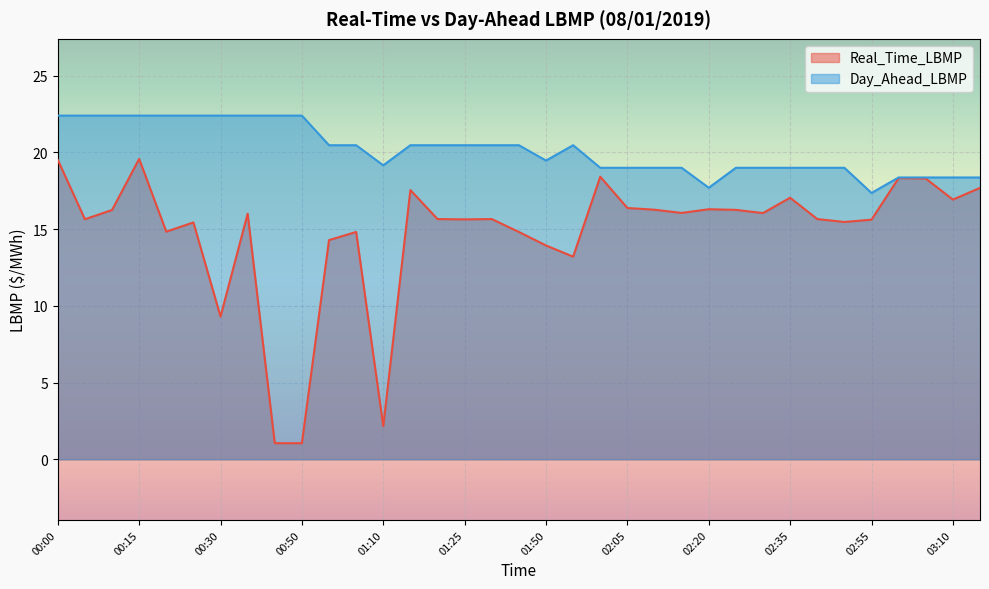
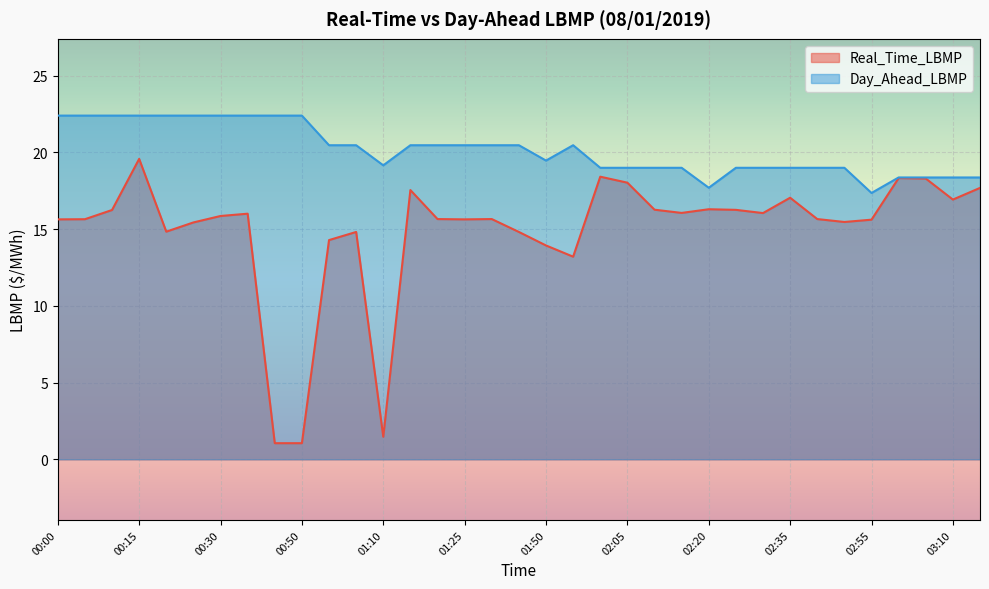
Real_Time_LBMP, 00:00: 19.5 -> 15.6
Real_Time_LBMP, 00:30: 9.3 -> 15.9
Real_Time_LBMP, 01:10: 2.2 -> 1.5
Real_Time_LBMP, 02:05: 16.4 -> 18.0
